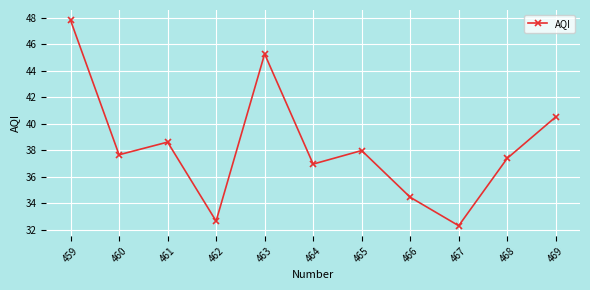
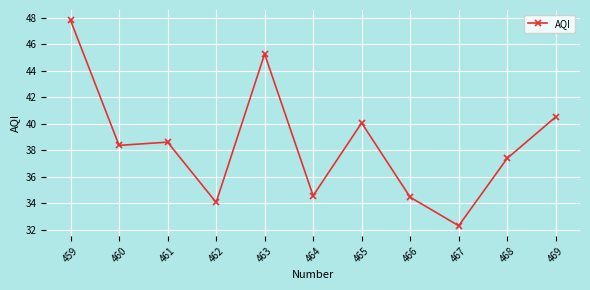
460: 37.7 -> 38.4
462: 32.7 -> 34.1
464: 37.0 -> 34.6
465: 38.0 -> 40.1
